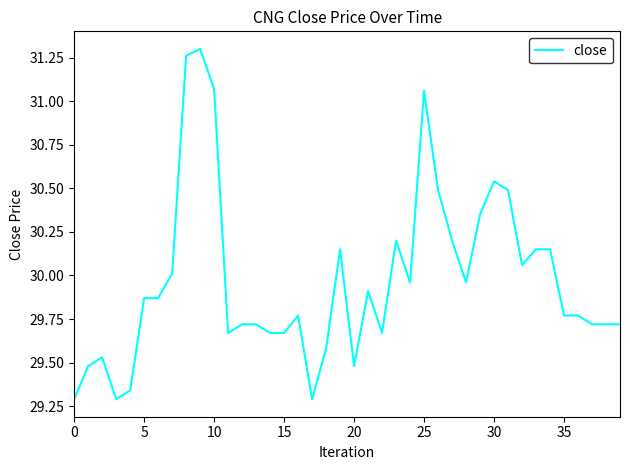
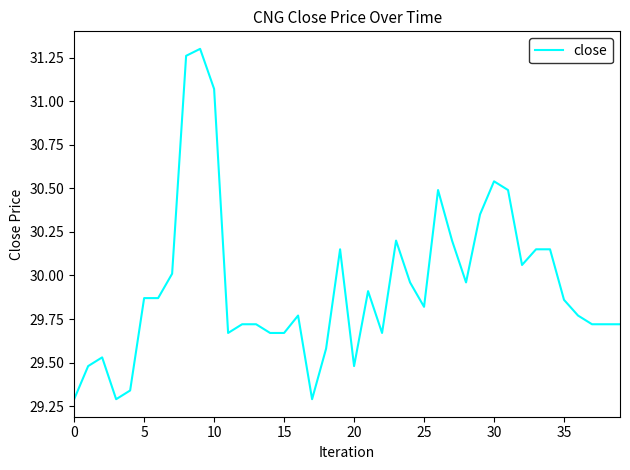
25: 31.06 -> 29.82
35: 29.77 -> 29.86
